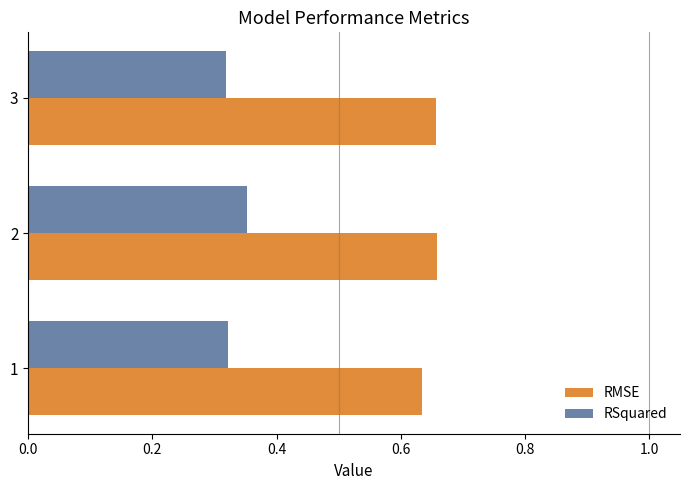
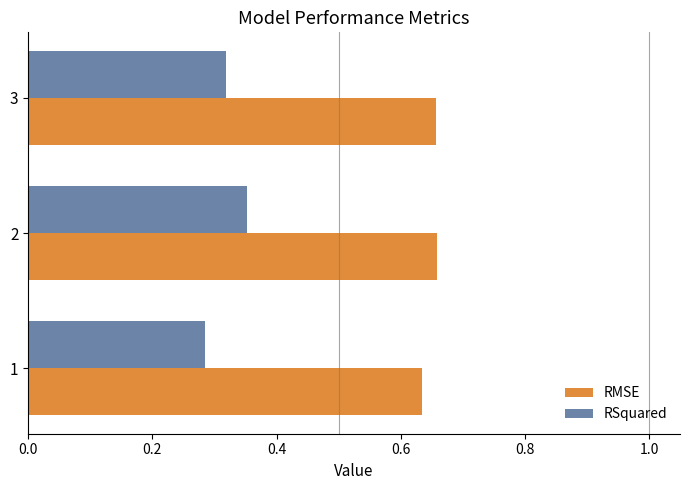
RSquared, 1: 0.32 -> 0.28
